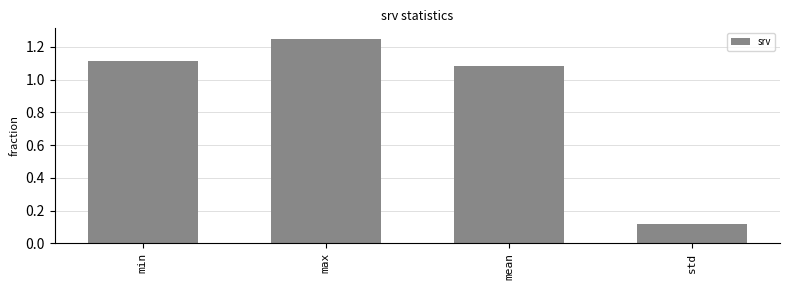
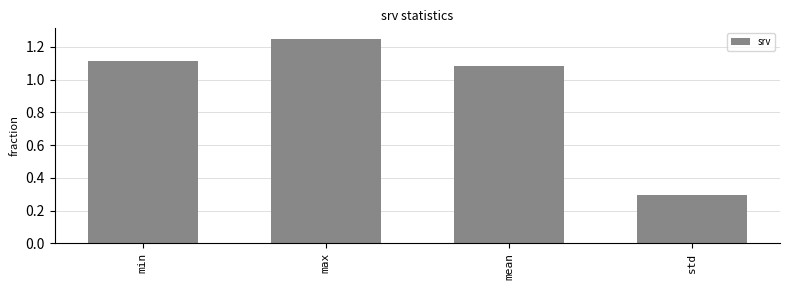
std: 0.12 -> 0.30
